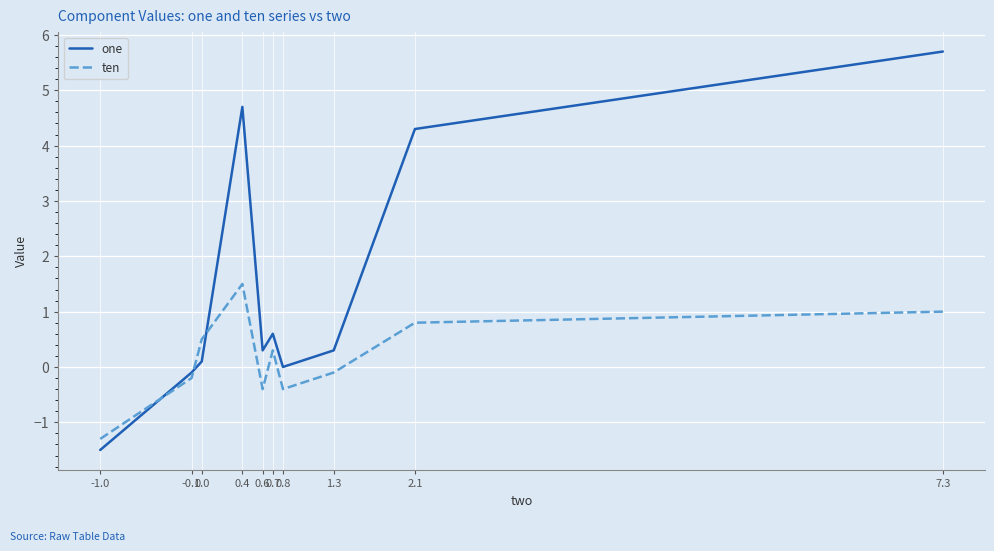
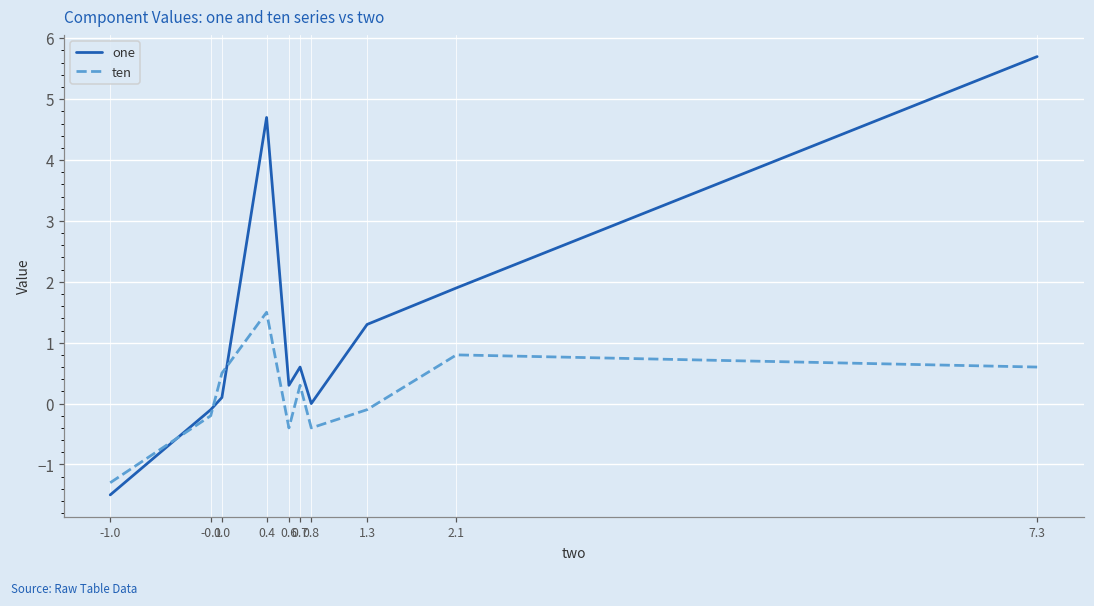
one, 1.3: 0.3 -> 1.3
one, 2.1: 4.3 -> 1.9
ten, 7.3: 1.0 -> 0.6
